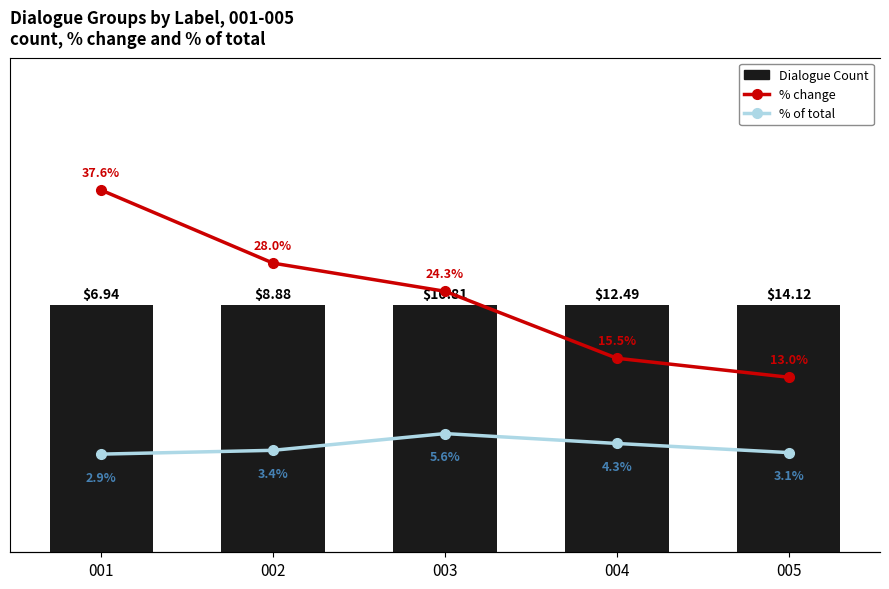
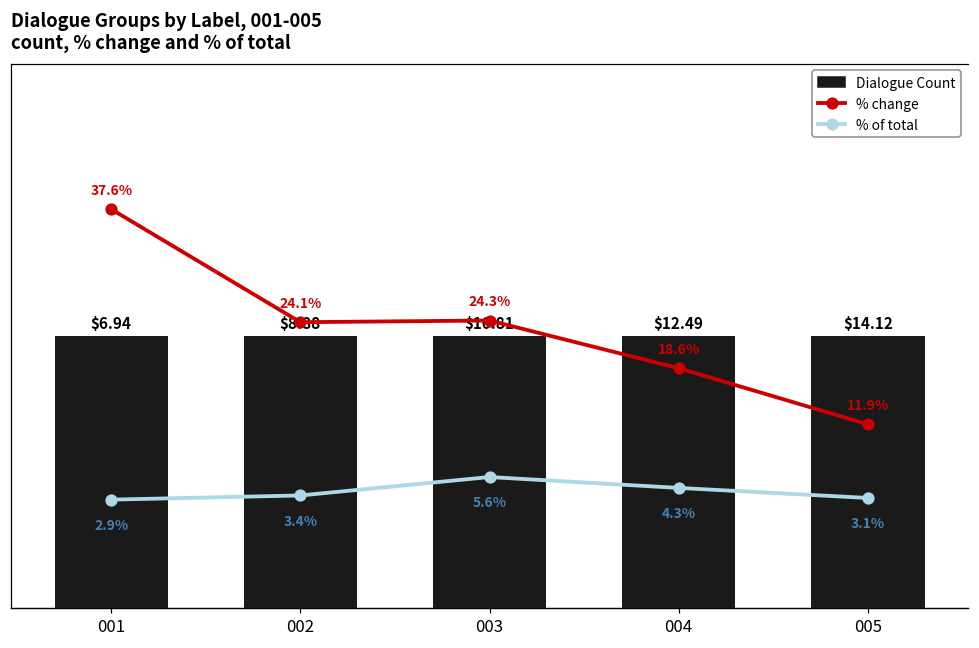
% change, 002: 28.0% -> 24.1%
% change, 004: 15.5% -> 18.6%
% change, 005: 13.0% -> 11.9%
